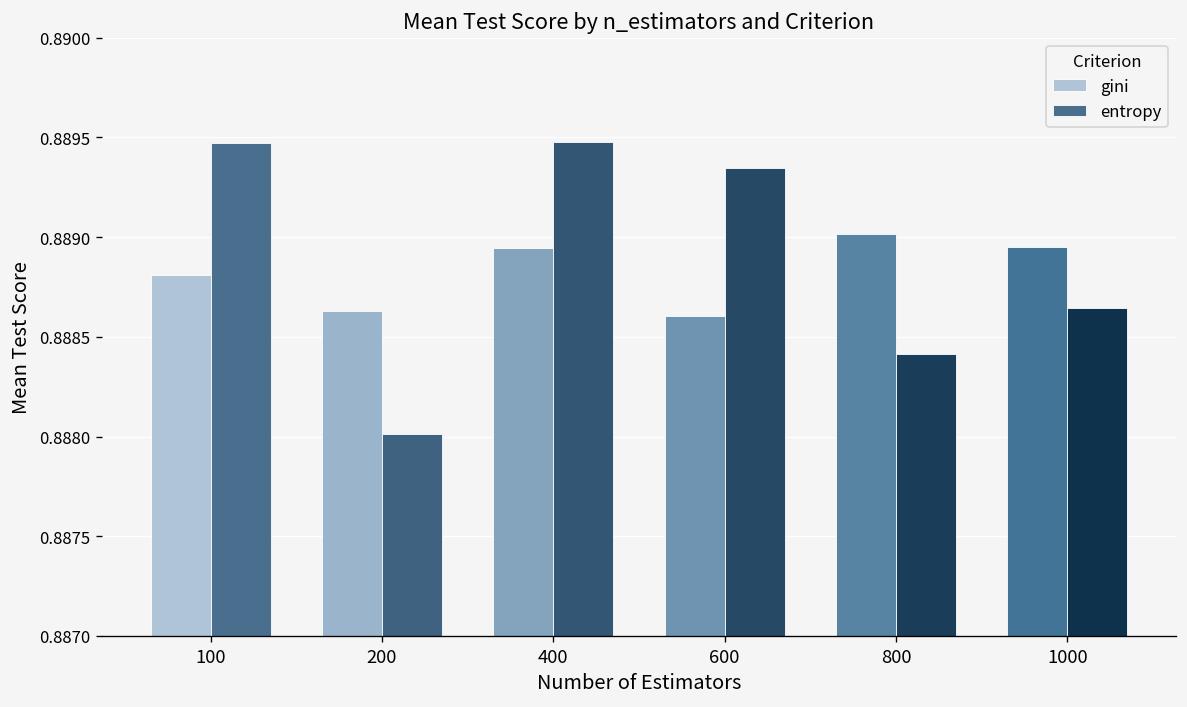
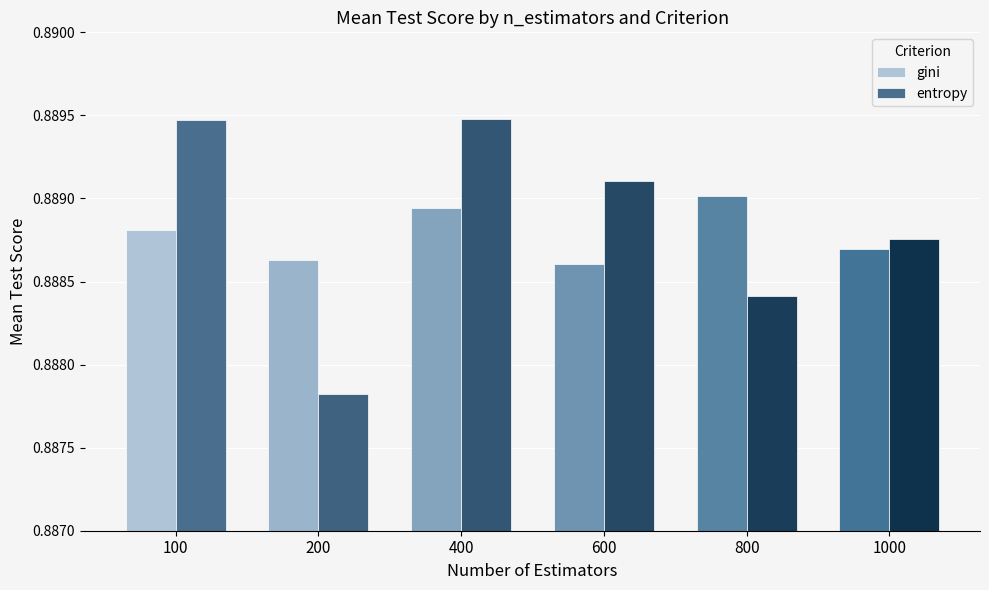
entropy, 200: 0.88801 -> 0.88783
entropy, 600: 0.88935 -> 0.88911
gini, 1000: 0.88895 -> 0.88870
entropy, 1000: 0.88864 -> 0.88876
